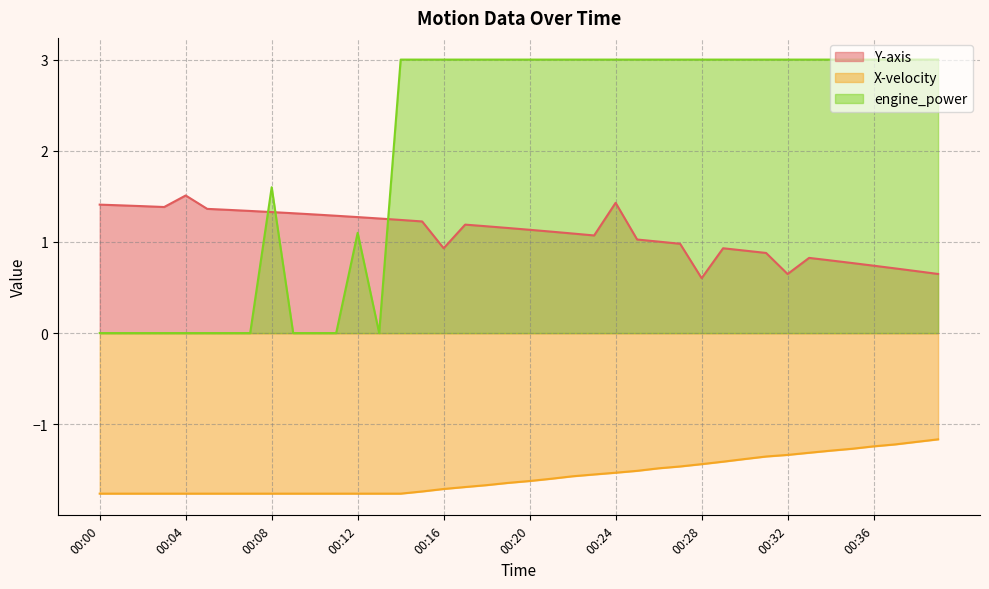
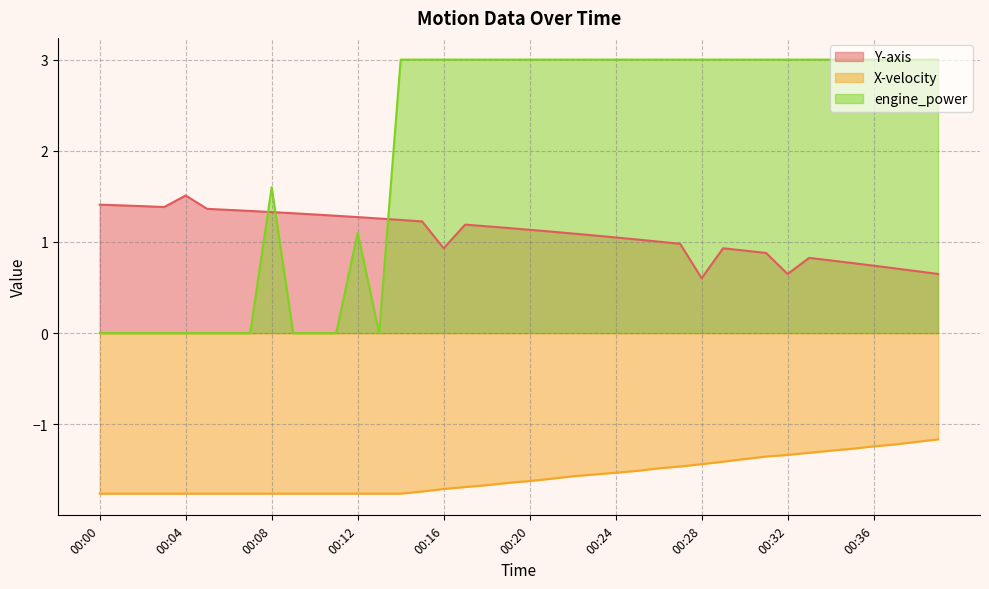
Y-axis, 00:24: 1.4 -> 1.0
